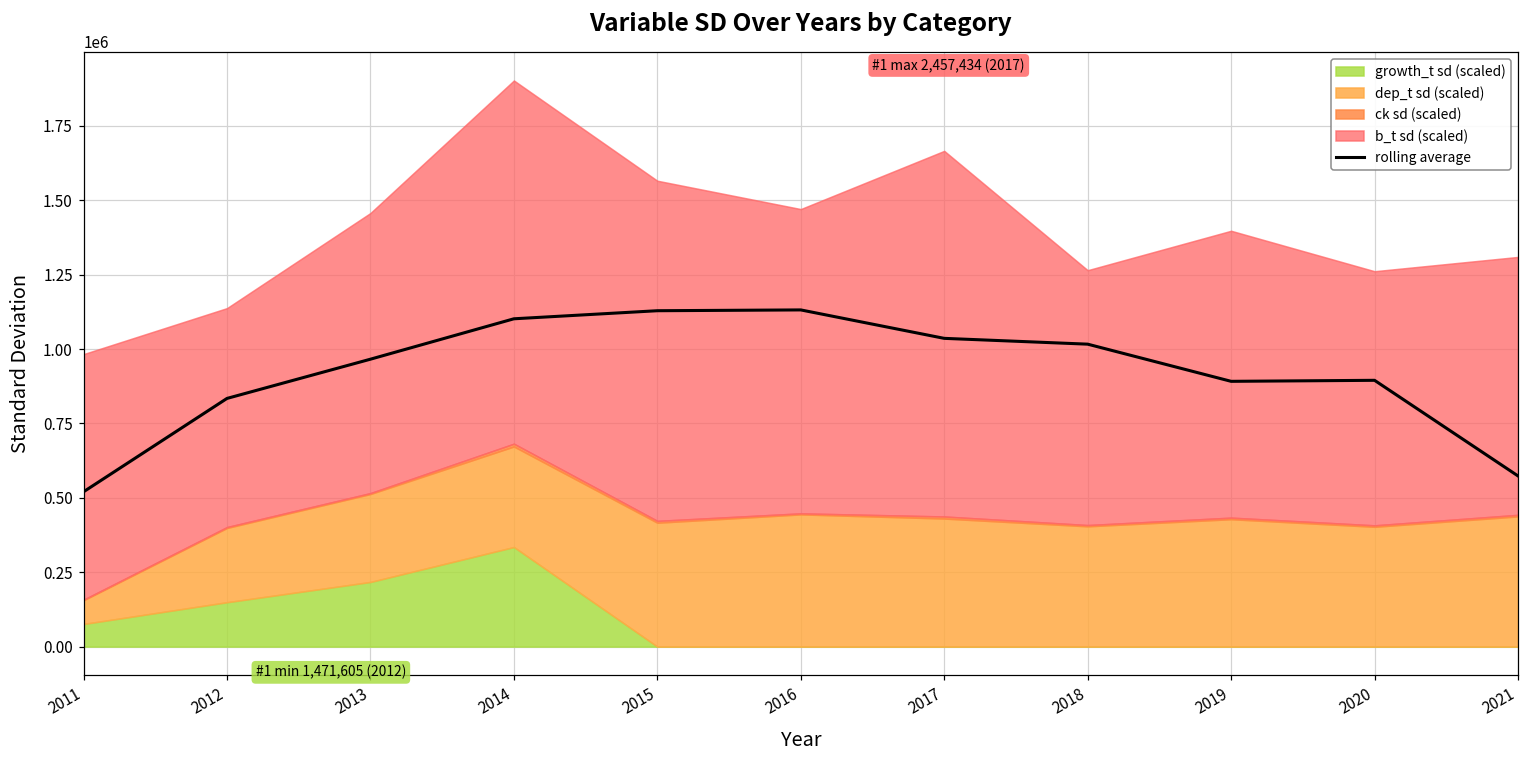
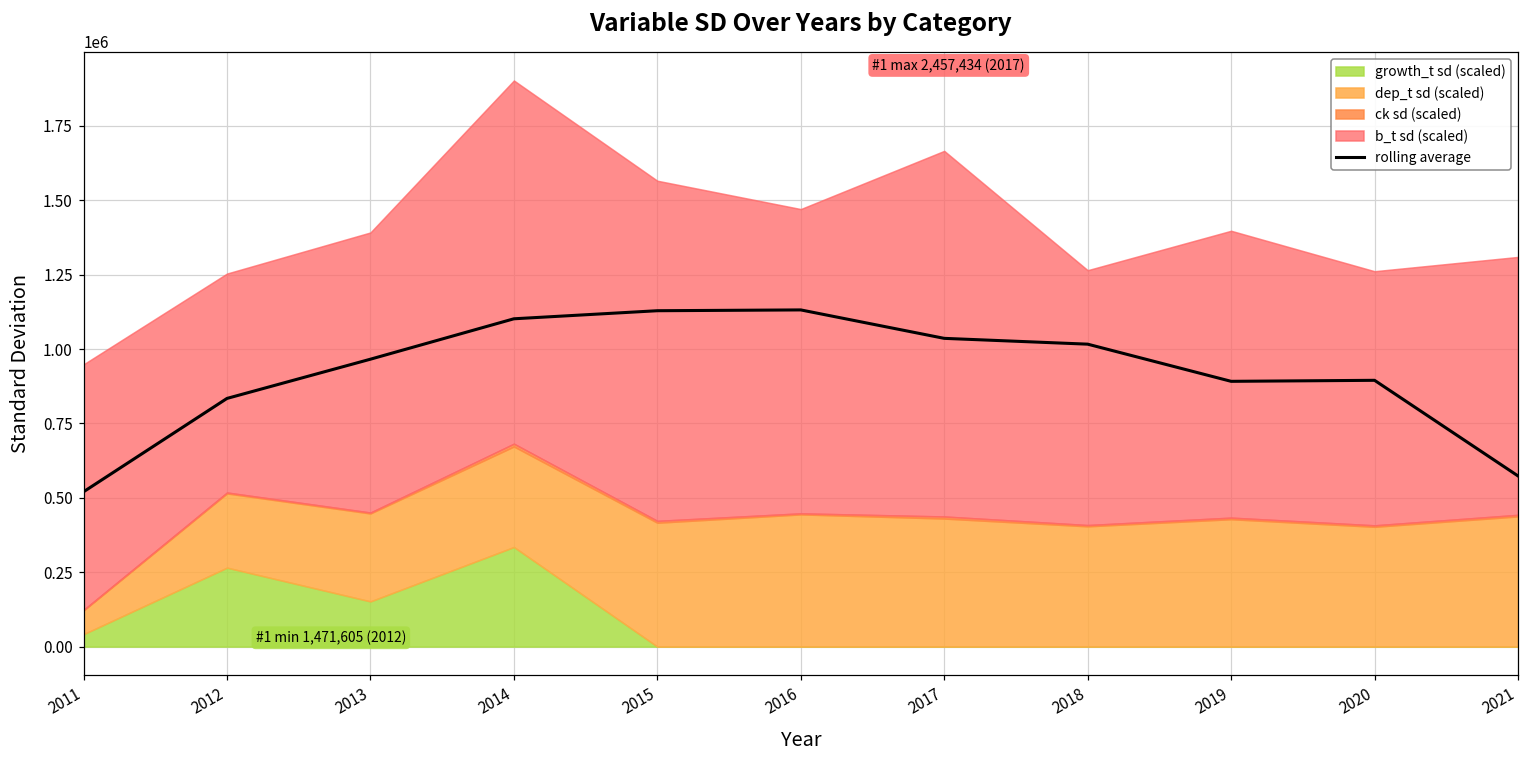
growth_t sd (scaled), 2011: 80000 -> 40000
growth_t sd (scaled), 2012: 150000 -> 270000
growth_t sd (scaled), 2013: 220000 -> 150000
